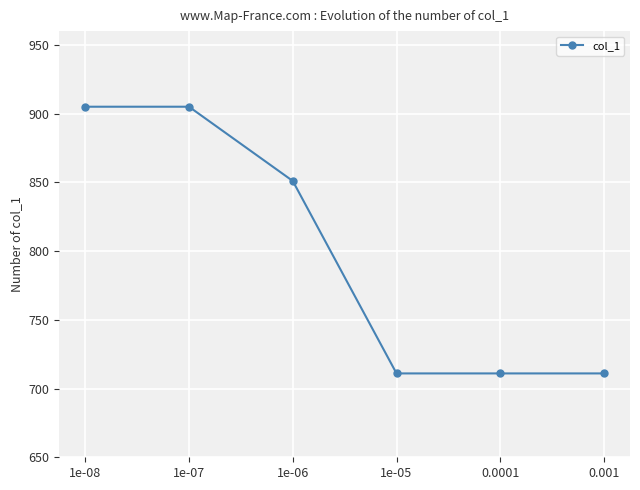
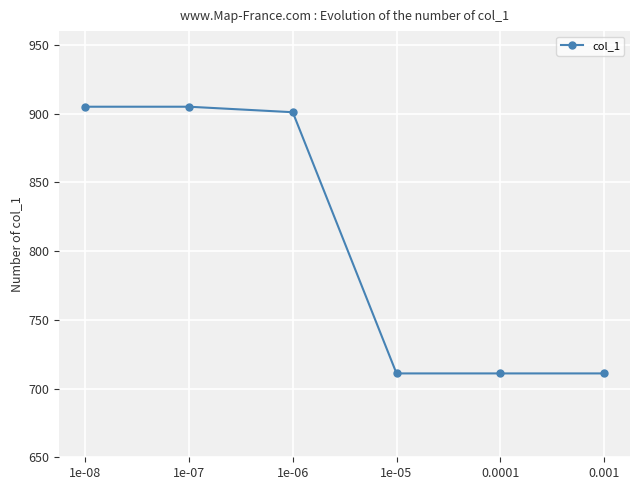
1e-06: 851 -> 901
